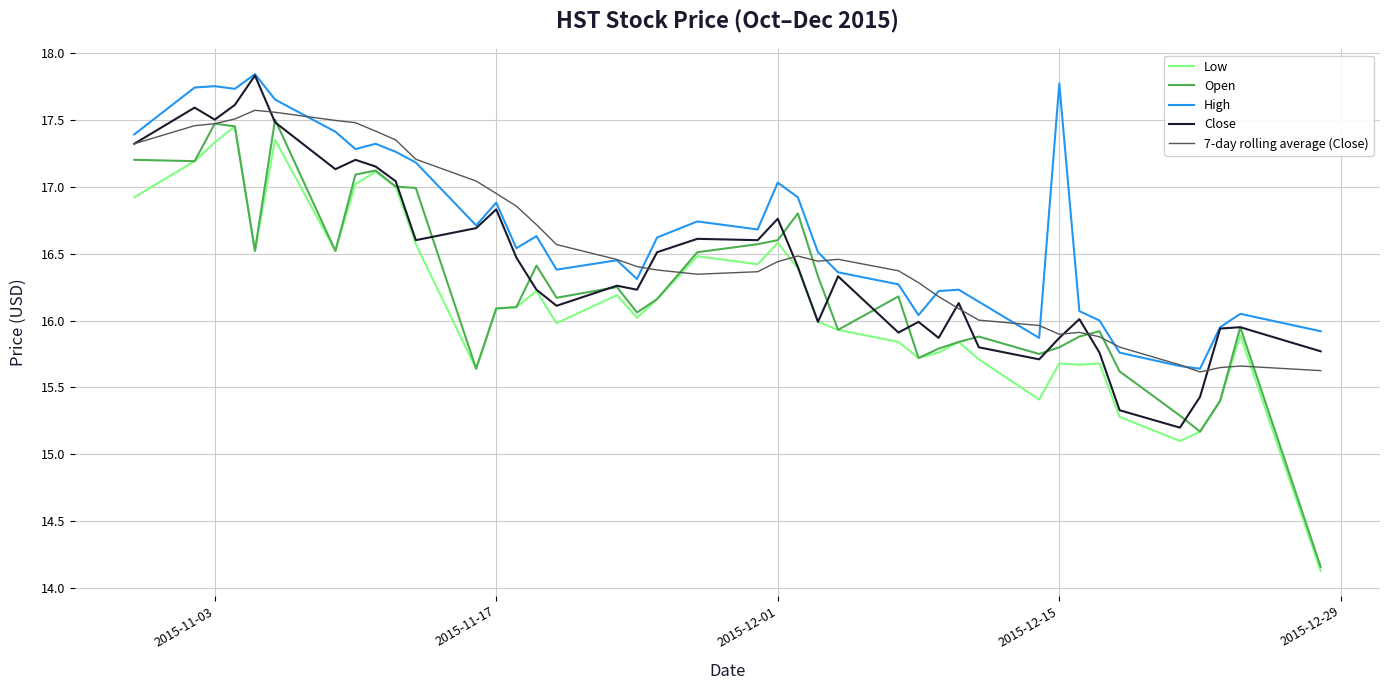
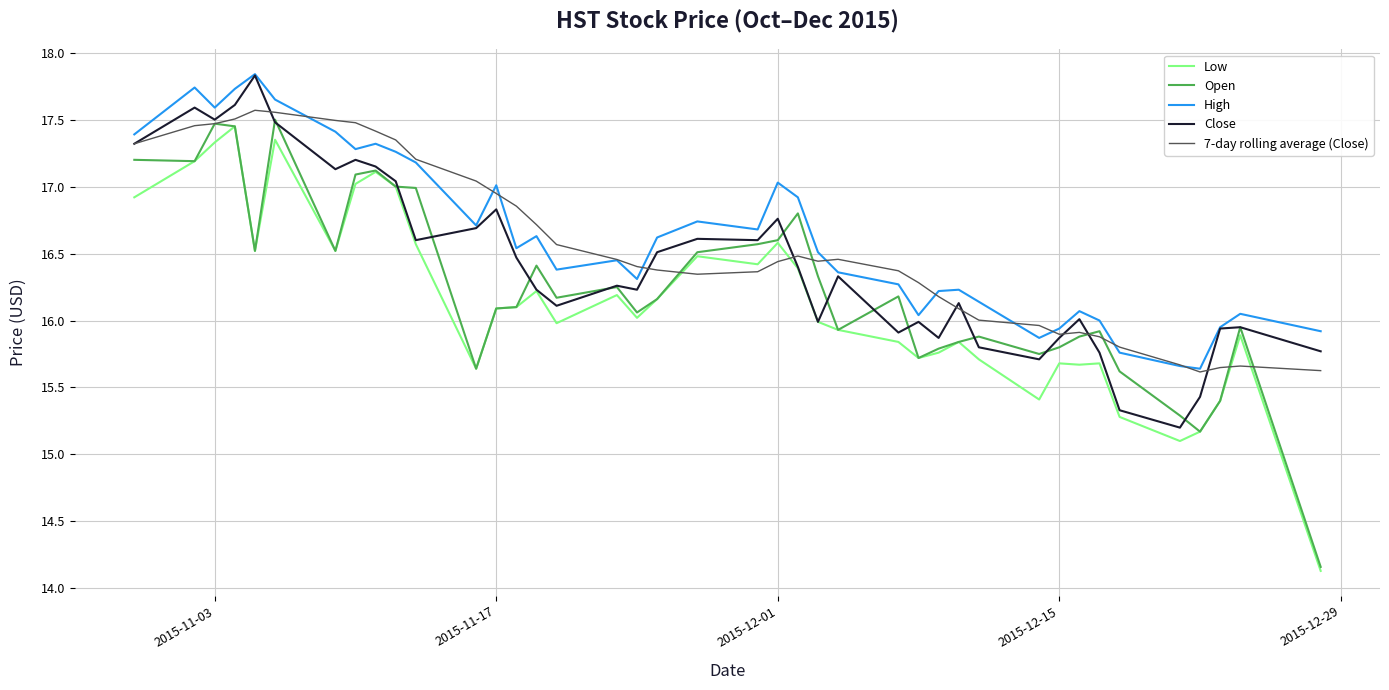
High, 2015-11-03: 17.75 -> 17.59
High, 2015-11-17: 16.88 -> 17.01
High, 2015-12-15: 17.77 -> 15.94
